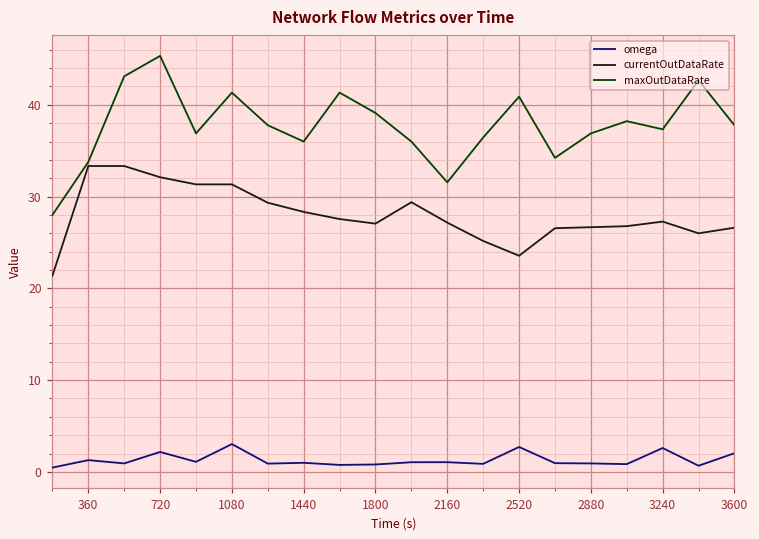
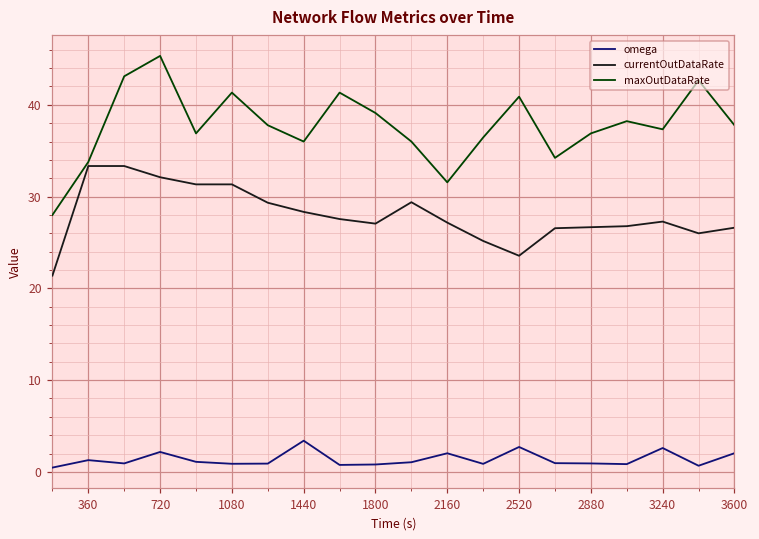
omega, 1080: 3 -> 1
omega, 1440: 1 -> 3
omega, 2160: 1 -> 2
